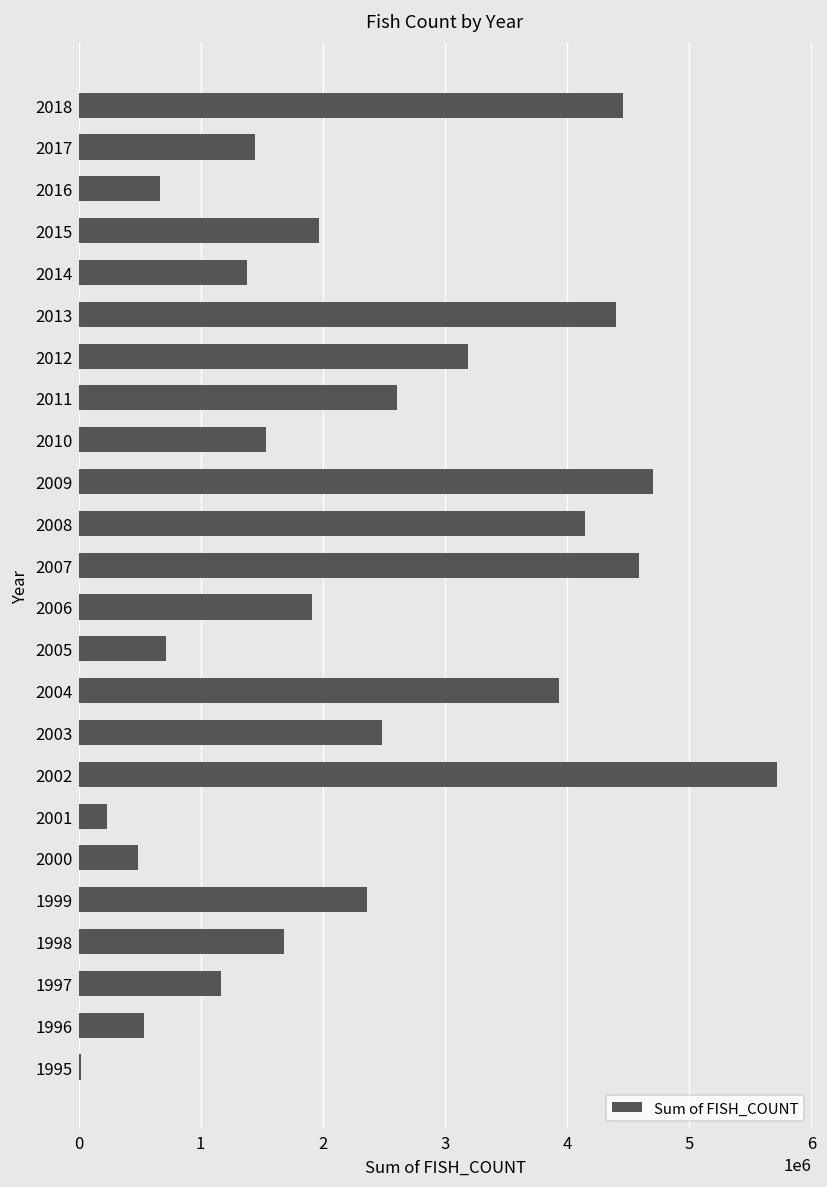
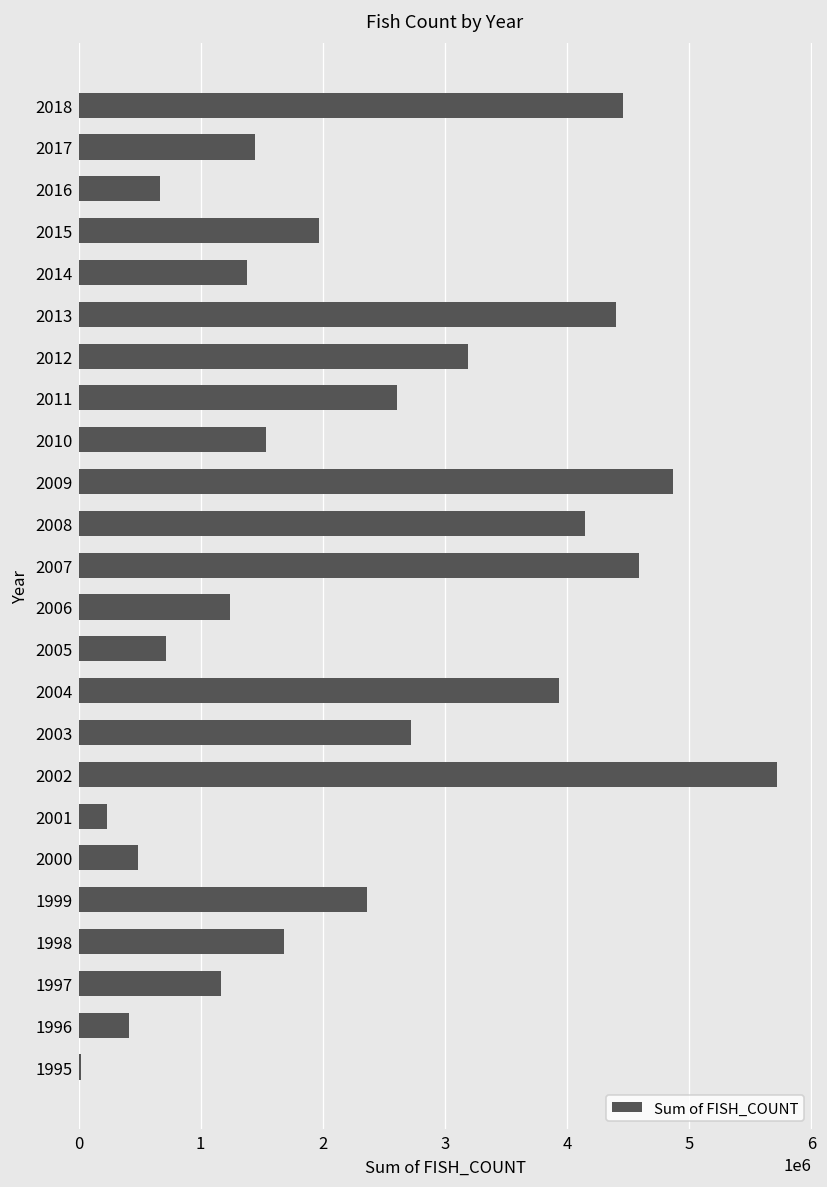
2009: 4700000 -> 4860000
2006: 1910000 -> 1240000
2003: 2490000 -> 2720000
1996: 530000 -> 420000
